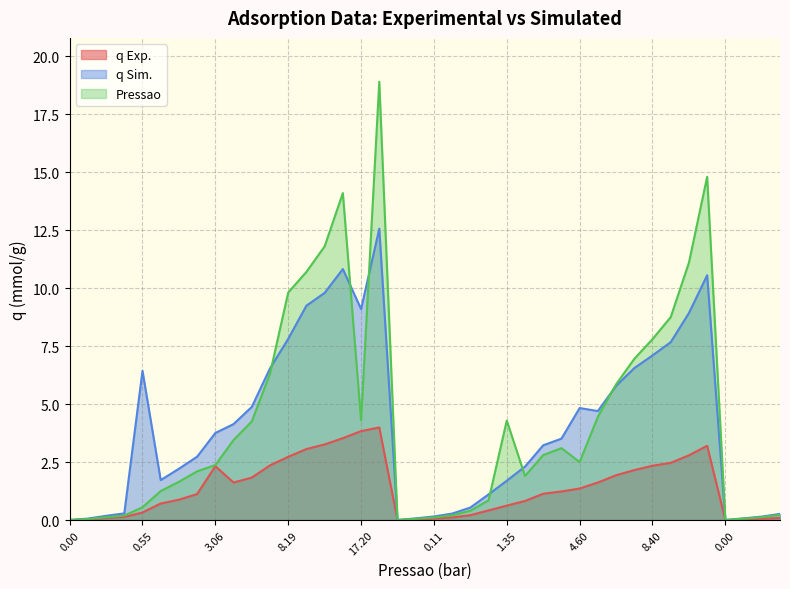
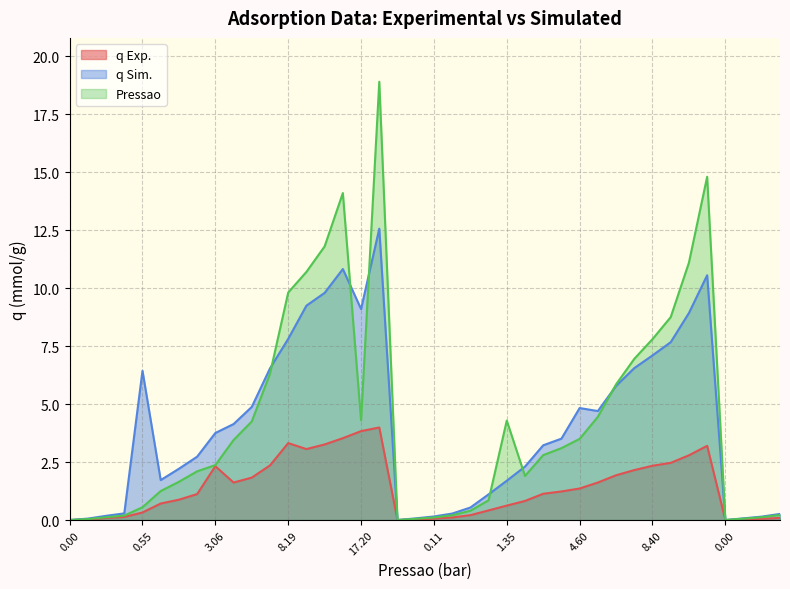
q Exp., 8.19: 2.7 -> 3.3
Pressao, 4.60: 2.5 -> 3.5
